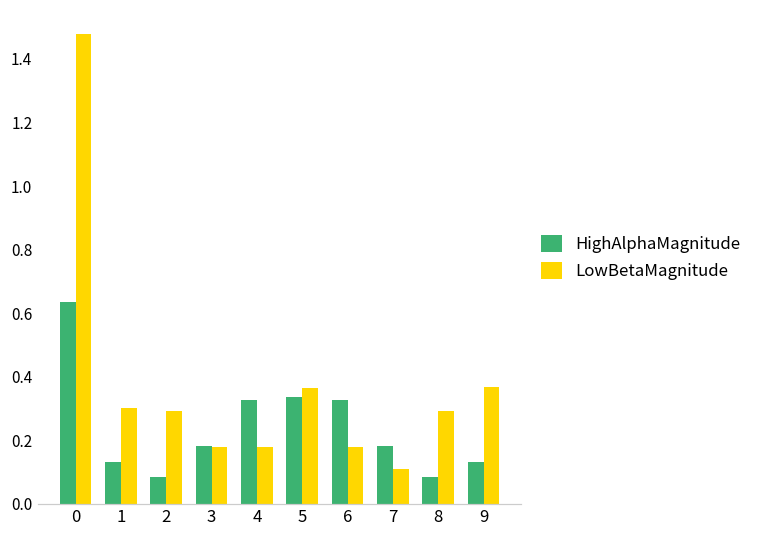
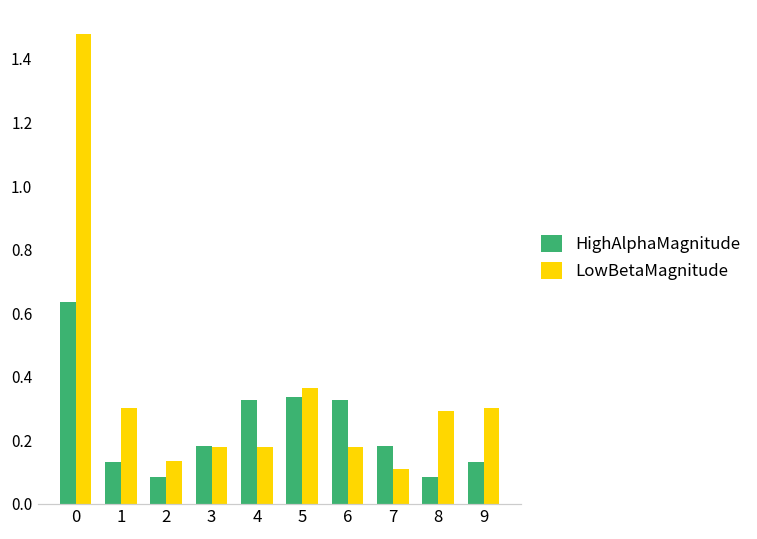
LowBetaMagnitude, 2: 0.29 -> 0.14
LowBetaMagnitude, 9: 0.37 -> 0.30
